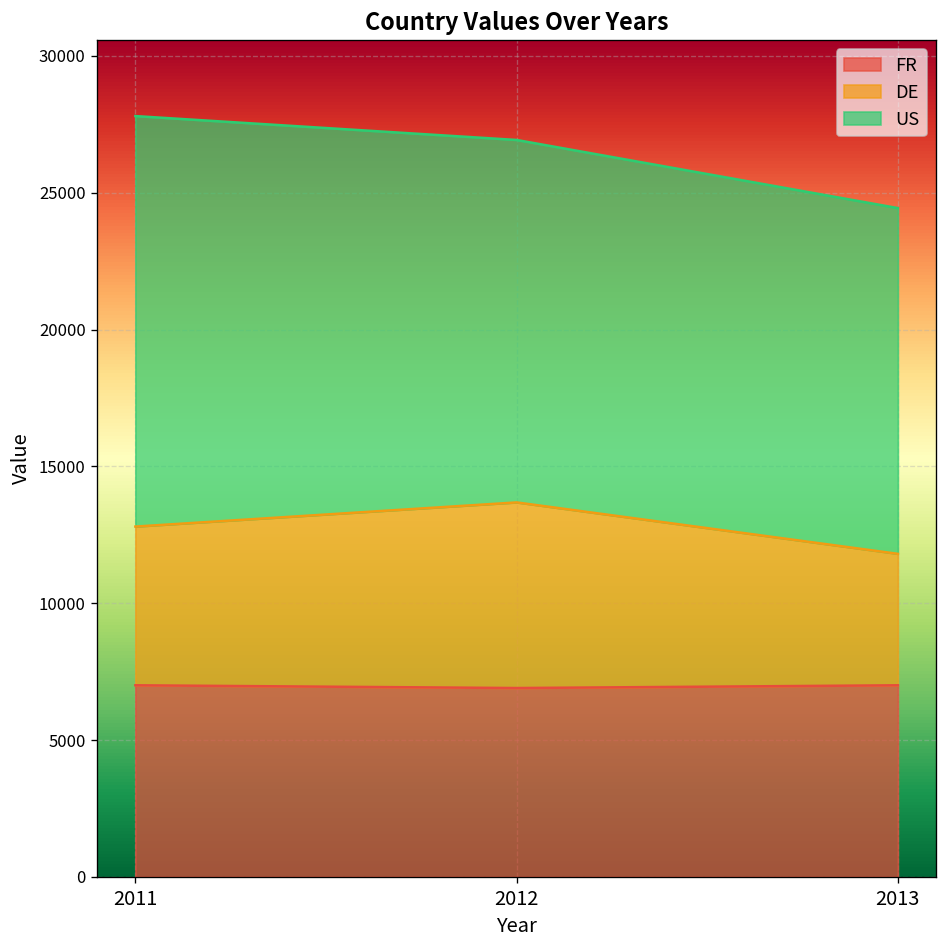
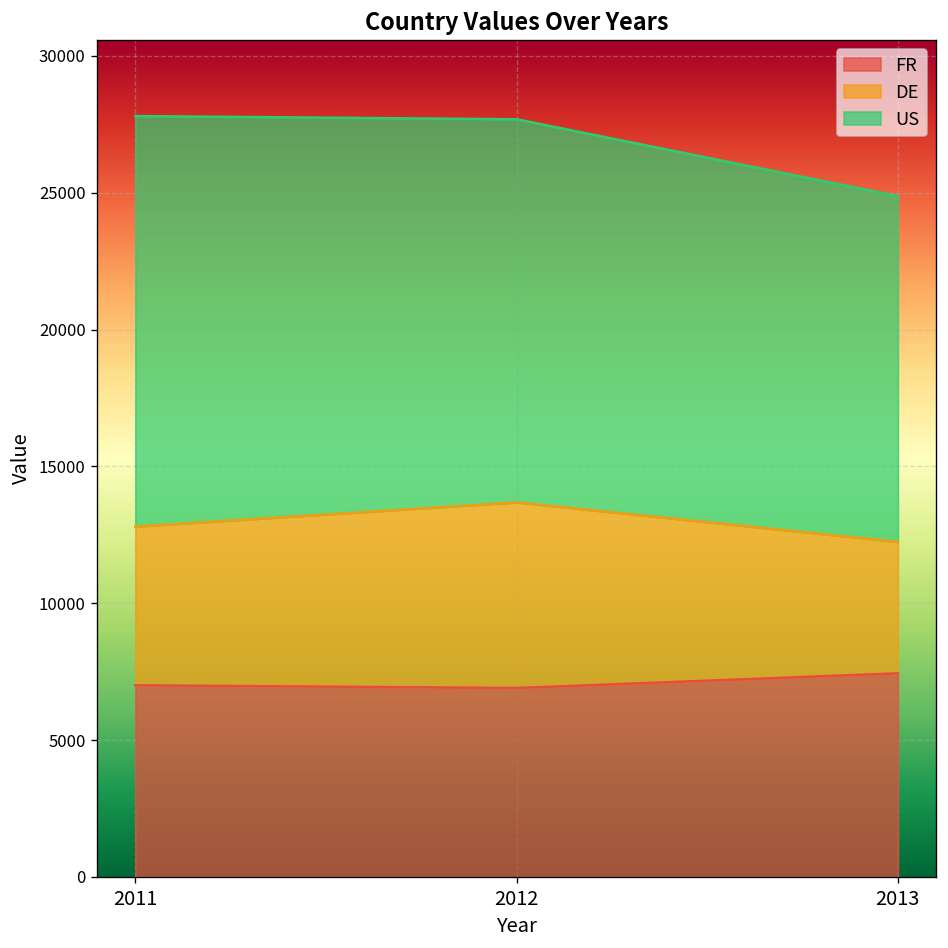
US, 2012: 13200 -> 14000
FR, 2013: 7000 -> 7400
